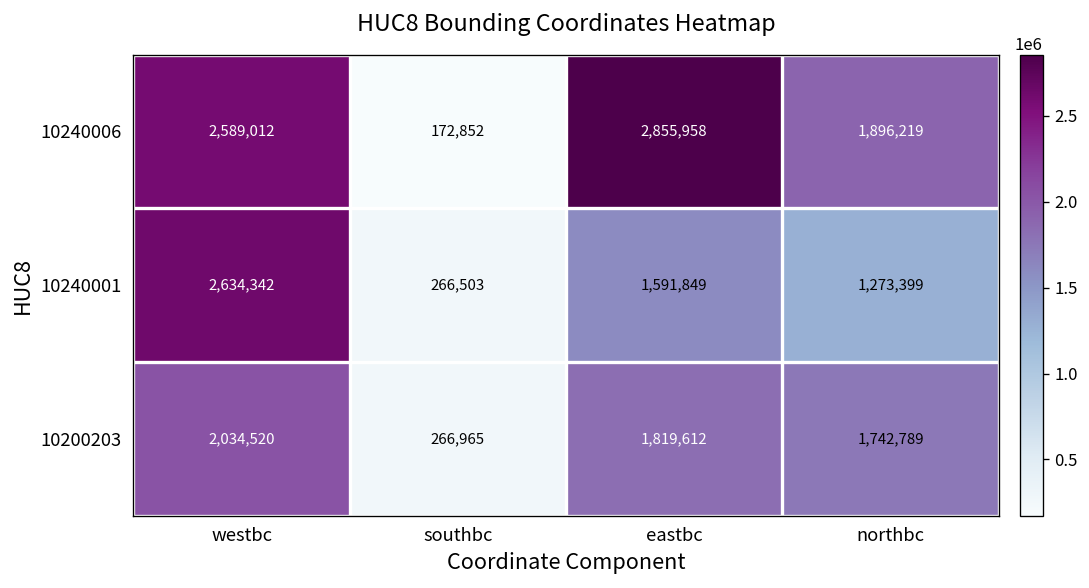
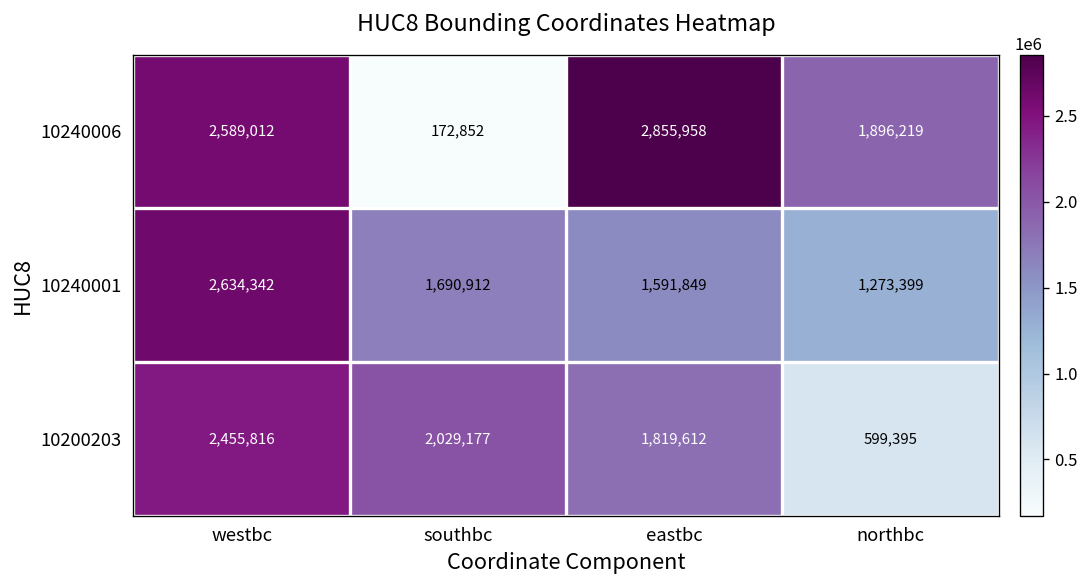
10240001, southbc: 266,503 -> 1,690,912
10200203, westbc: 2,034,520 -> 2,455,816
10200203, southbc: 266,965 -> 2,029,177
10200203, northbc: 1,742,789 -> 599,395
